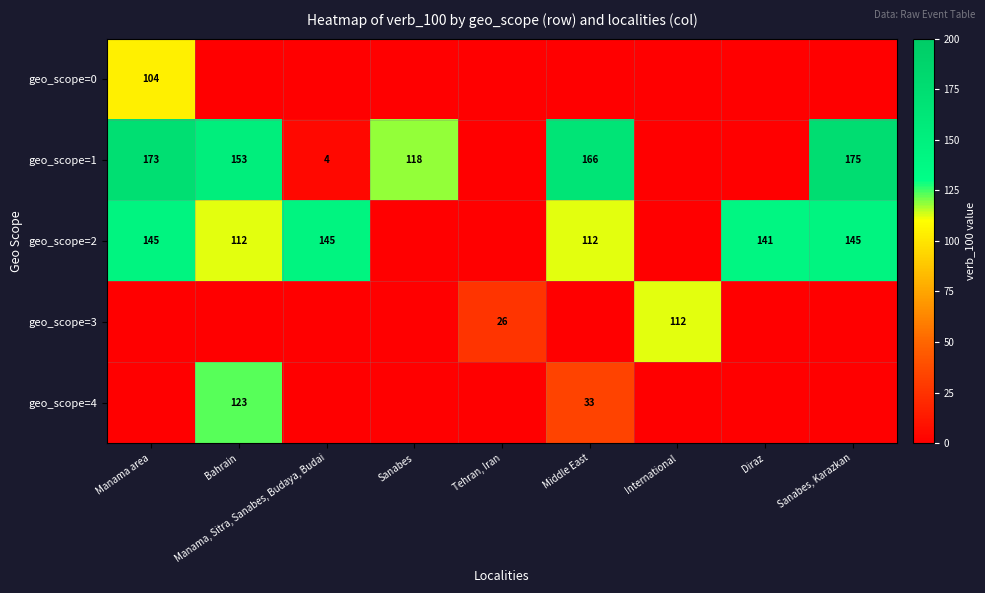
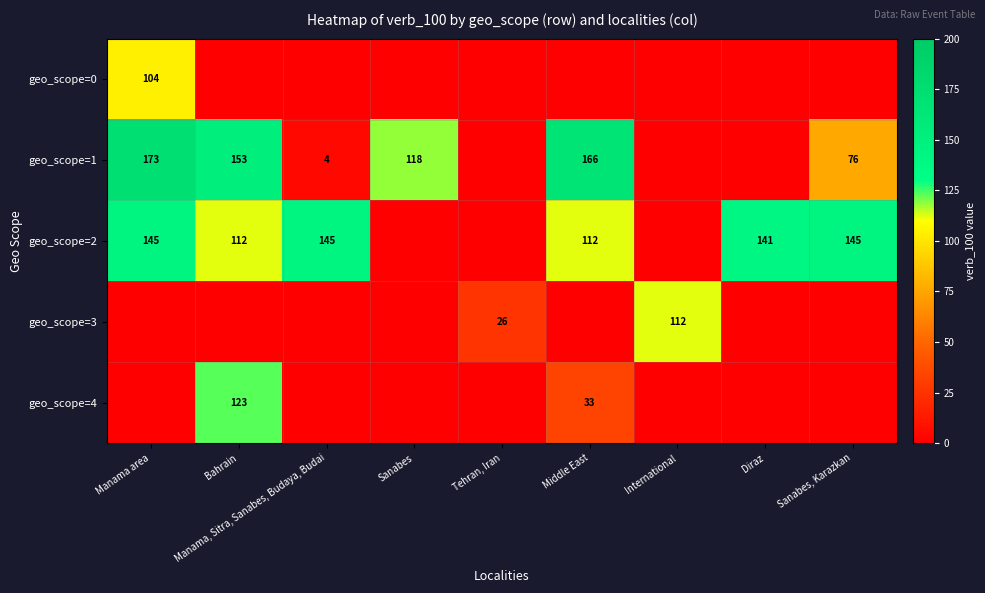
geo_scope=1, Sanabes, Karazkan: 175 -> 76
